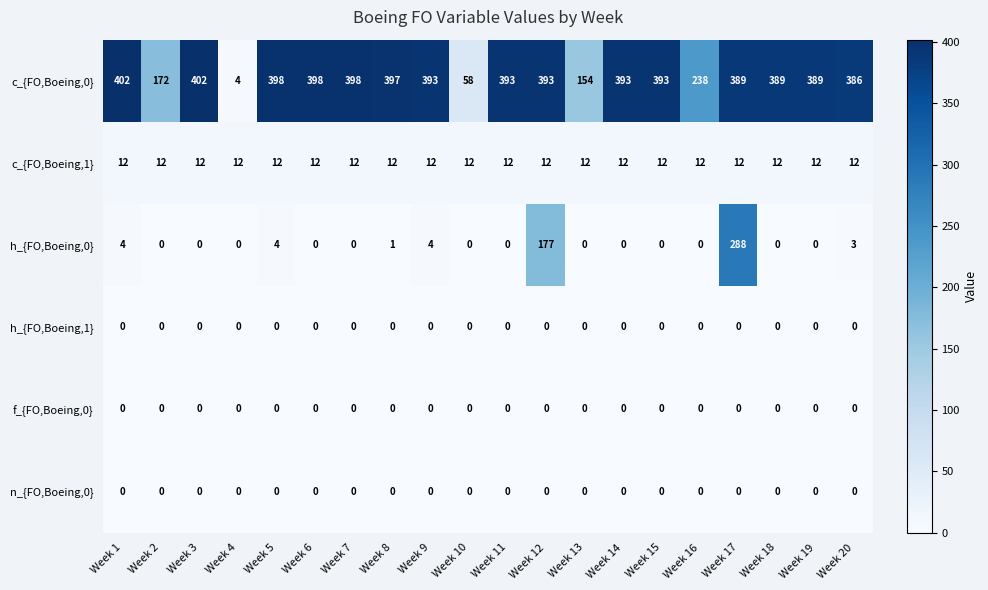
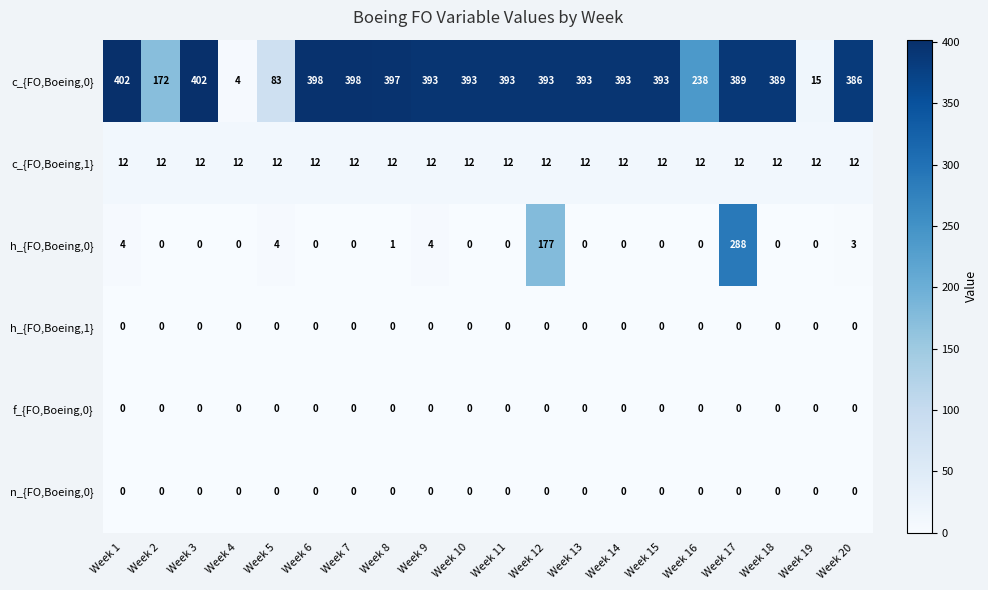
c_{FO,Boeing,0}, Week 5: 398 -> 83
c_{FO,Boeing,0}, Week 10: 58 -> 393
c_{FO,Boeing,0}, Week 13: 154 -> 393
c_{FO,Boeing,0}, Week 19: 389 -> 15
